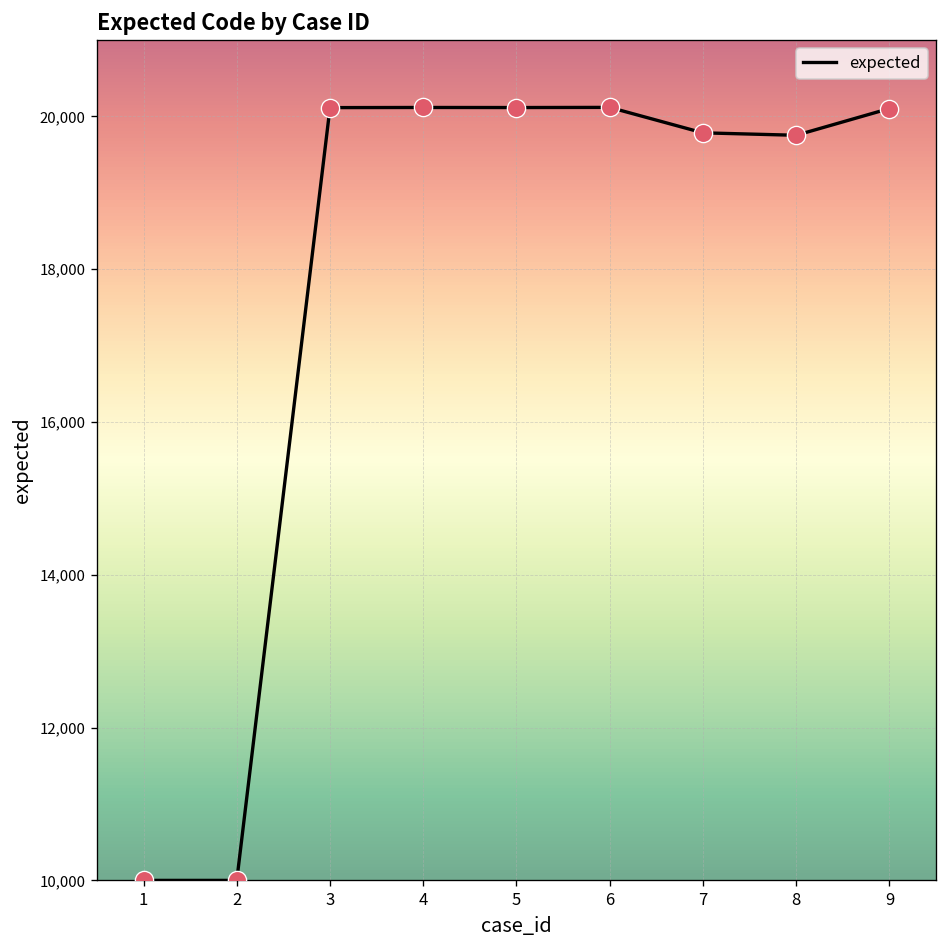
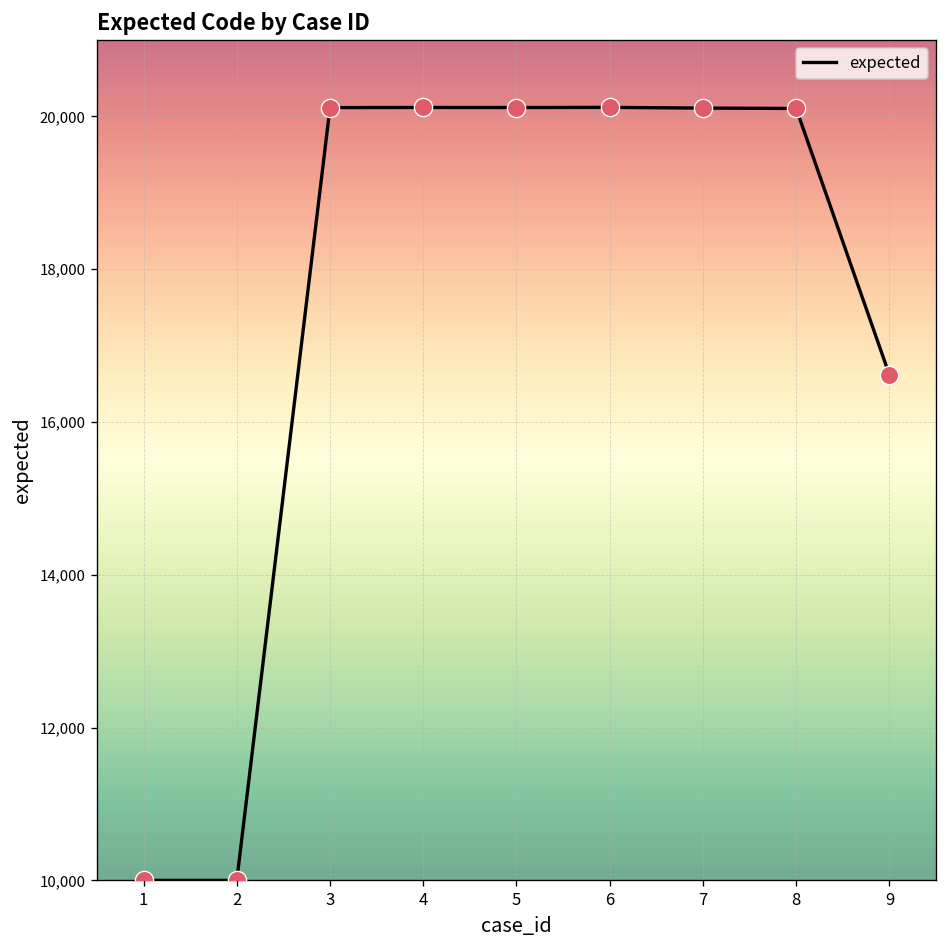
7: 19,800 -> 20,100
8: 19,800 -> 20,100
9: 20,100 -> 16,600
